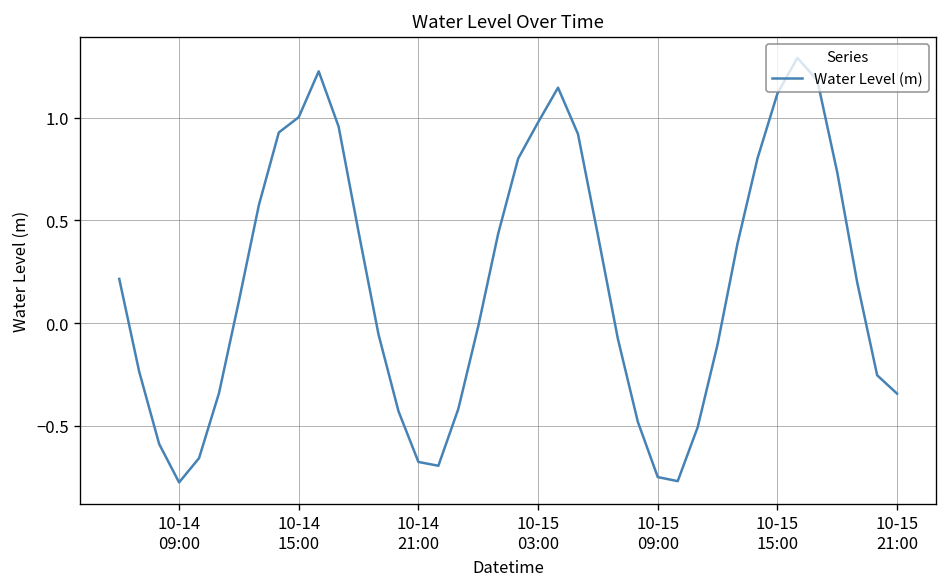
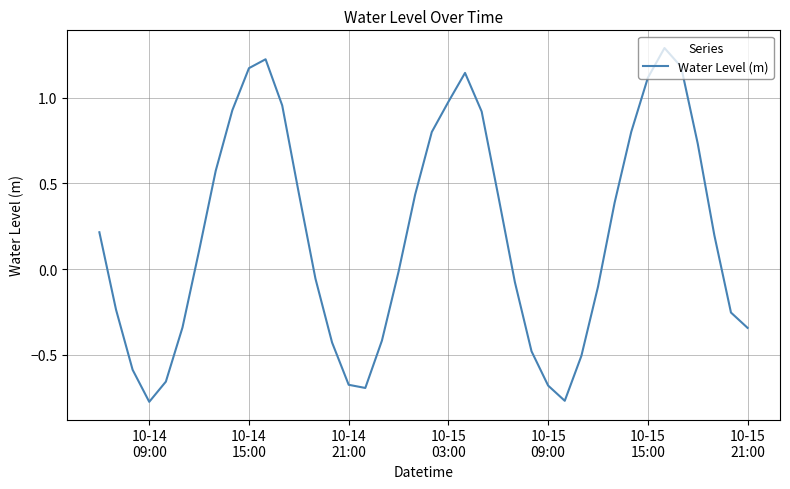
10-14 15:00: 1.00 -> 1.17
10-15 09:00: -0.75 -> -0.68
